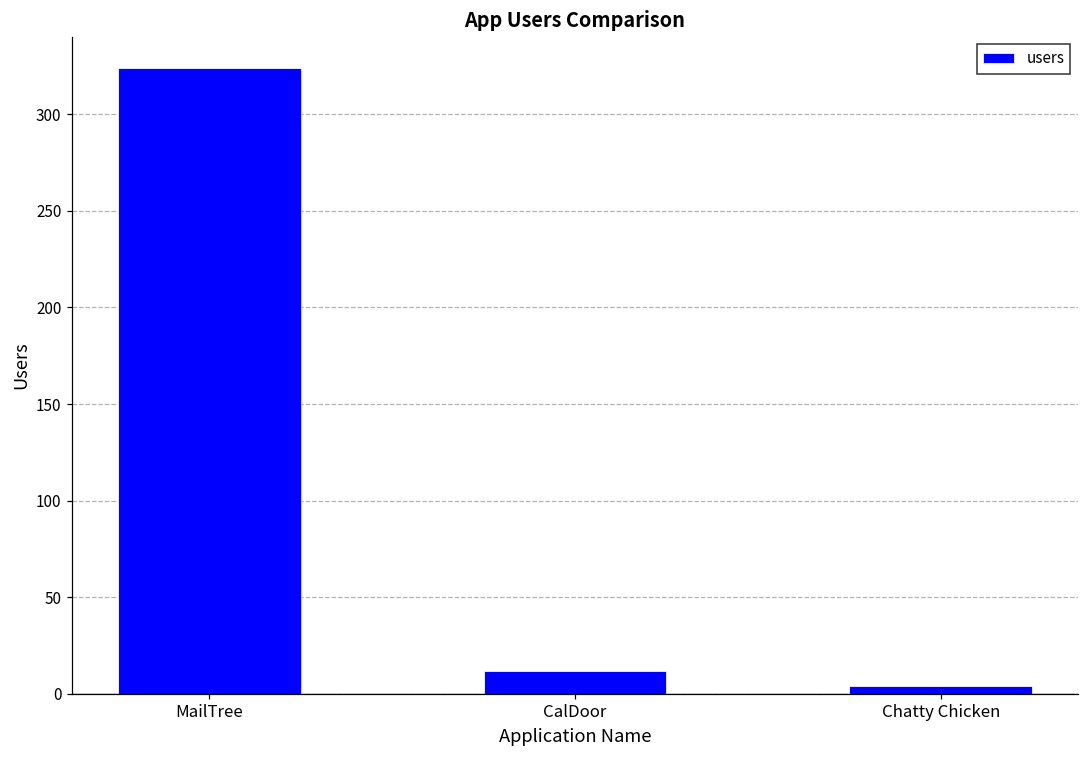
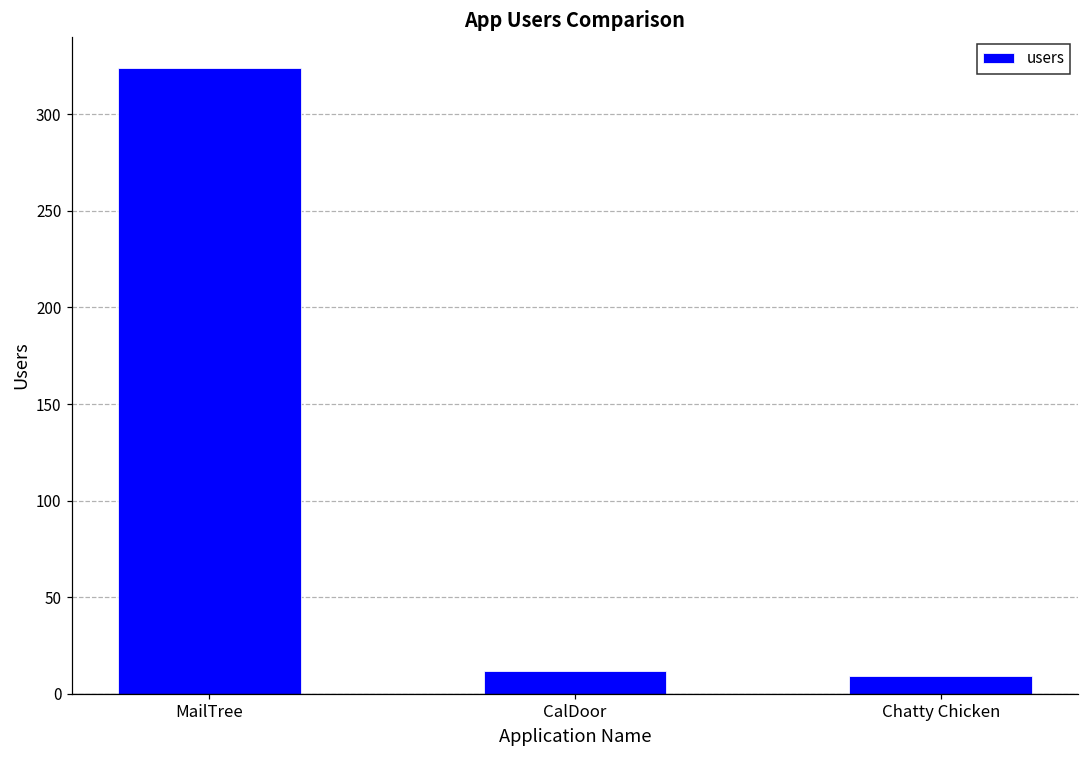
Chatty Chicken: 4 -> 9
